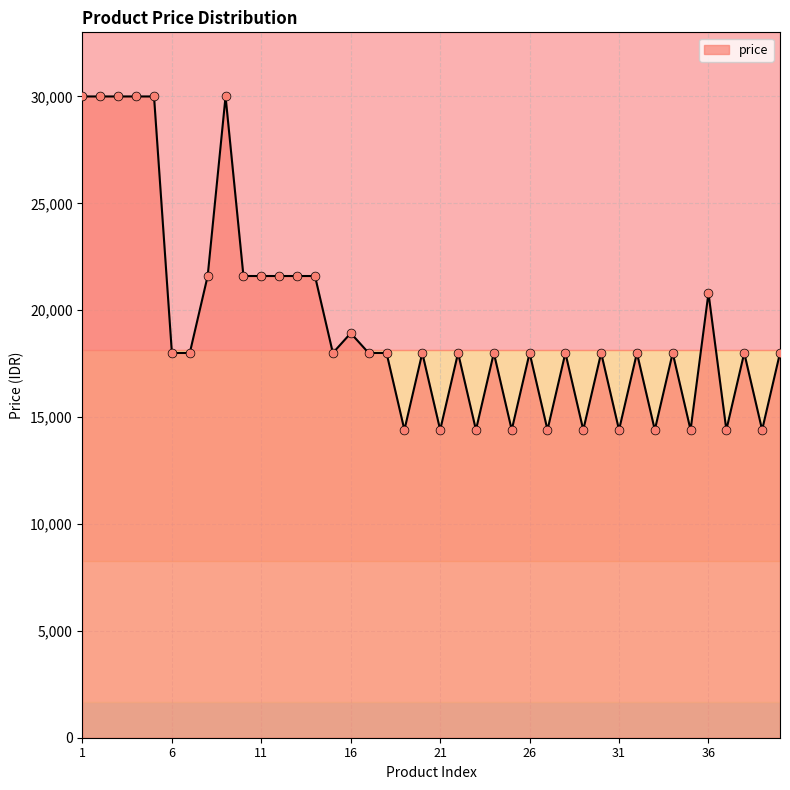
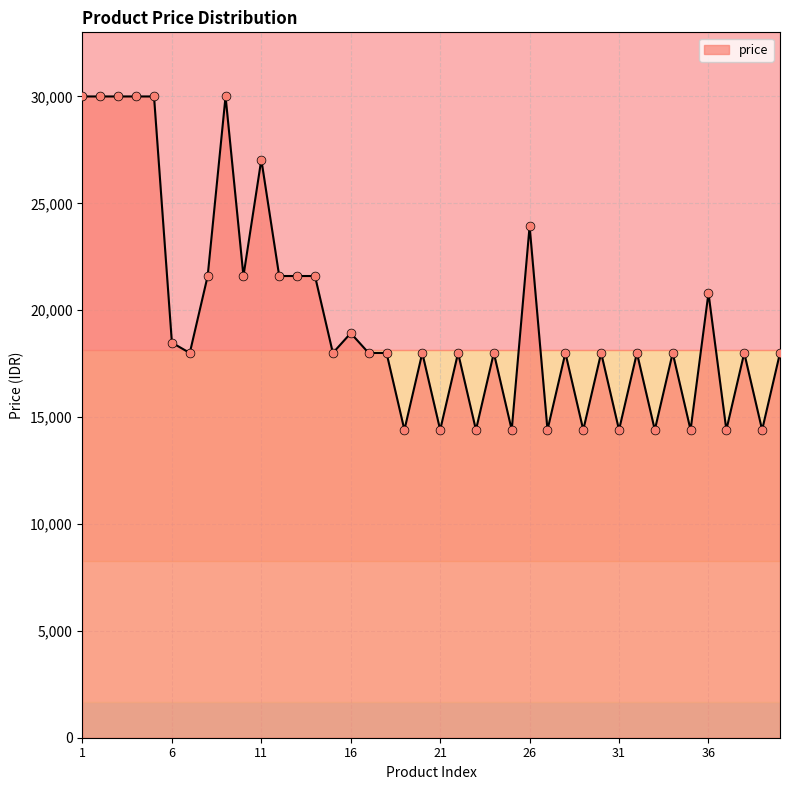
6: 18,000 -> 18,500
11: 21,600 -> 27,000
26: 18,000 -> 23,900
